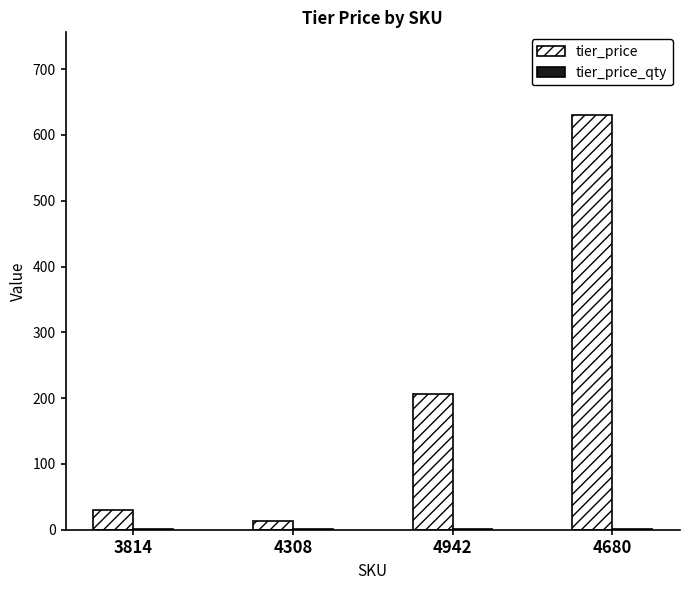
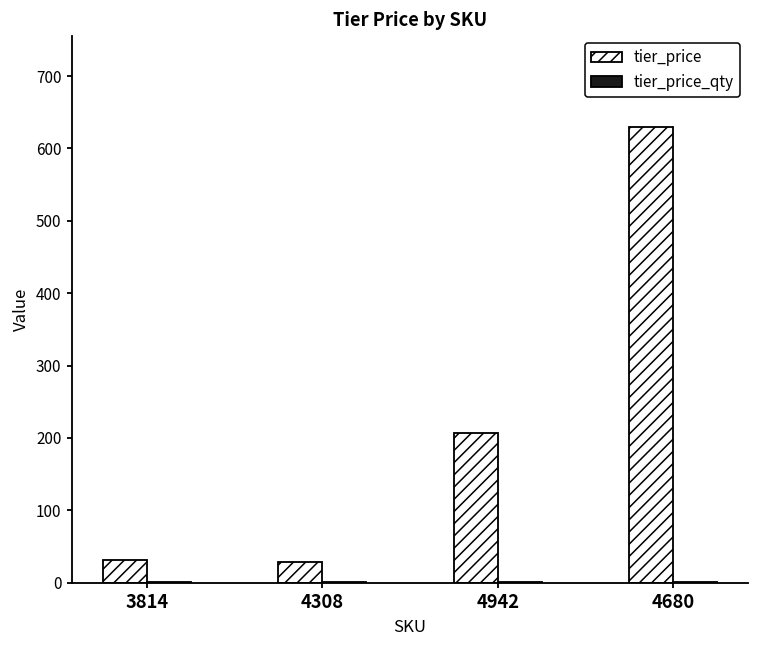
tier_price, 4308: 10 -> 30
